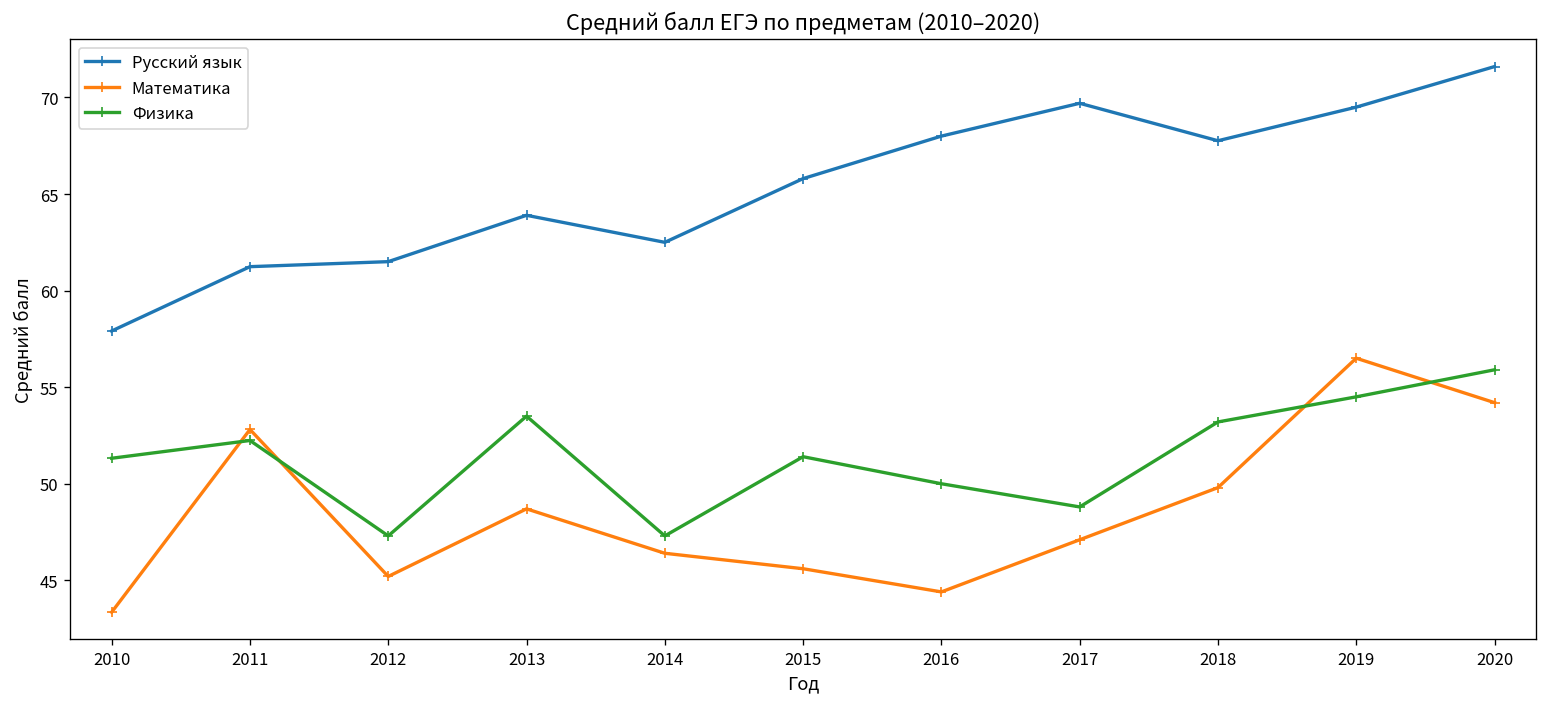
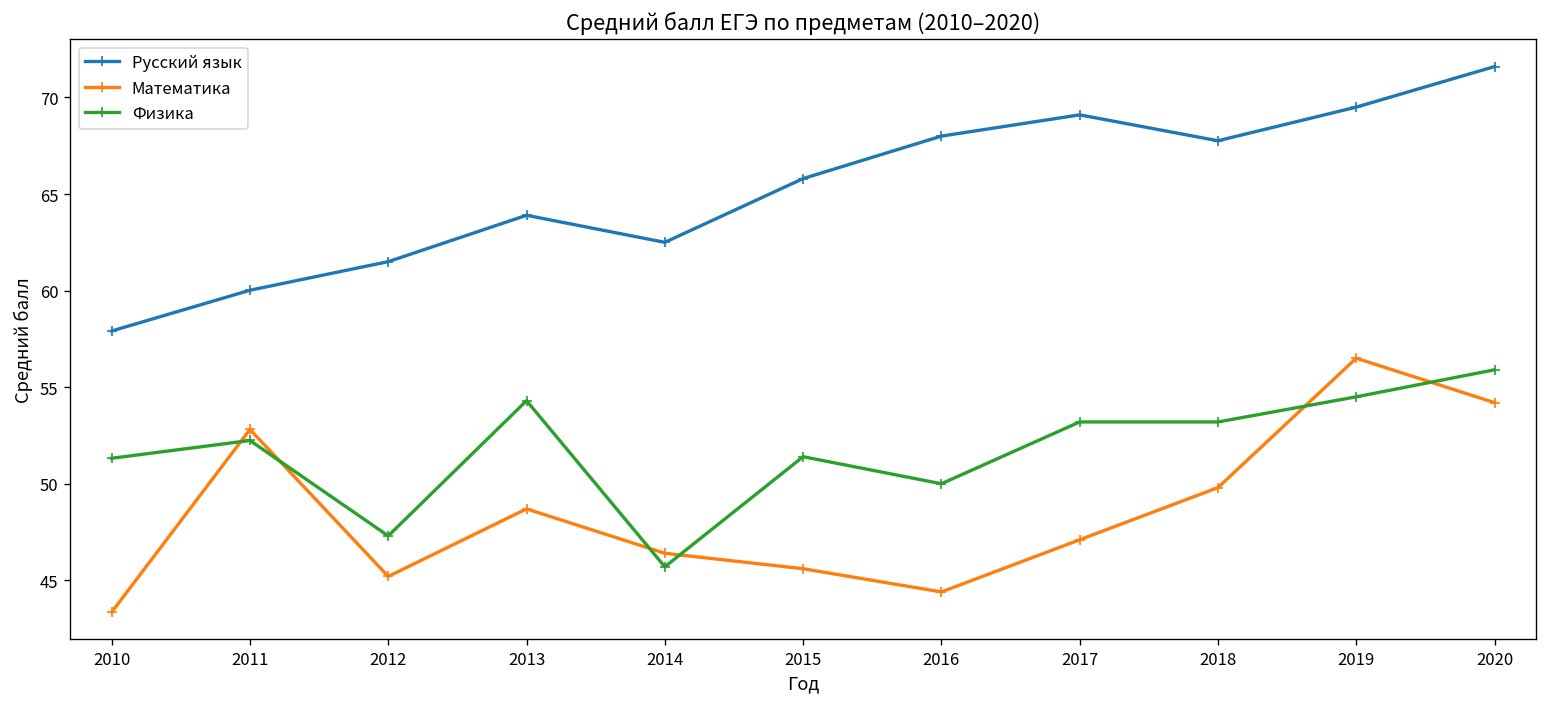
Русский язык, 2011: 61.2 -> 60.0
Физика, 2013: 53.5 -> 54.3
Физика, 2014: 47.3 -> 45.7
Русский язык, 2017: 69.7 -> 69.1
Физика, 2017: 48.8 -> 53.2
